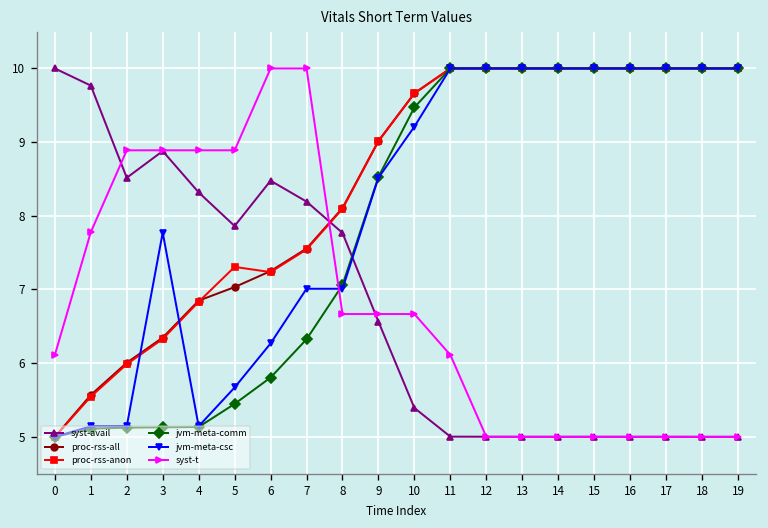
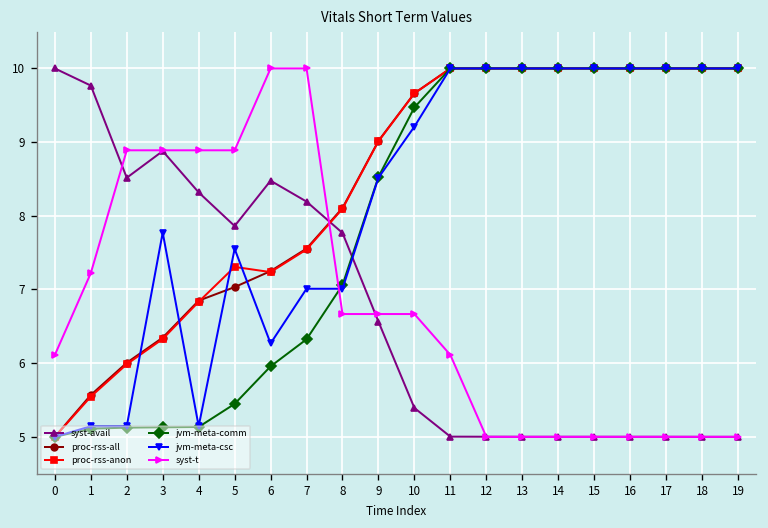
syst-t, 1: 7.8 -> 7.2
jvm-meta-csc, 5: 5.7 -> 7.6
jvm-meta-comm, 6: 5.8 -> 6.0
